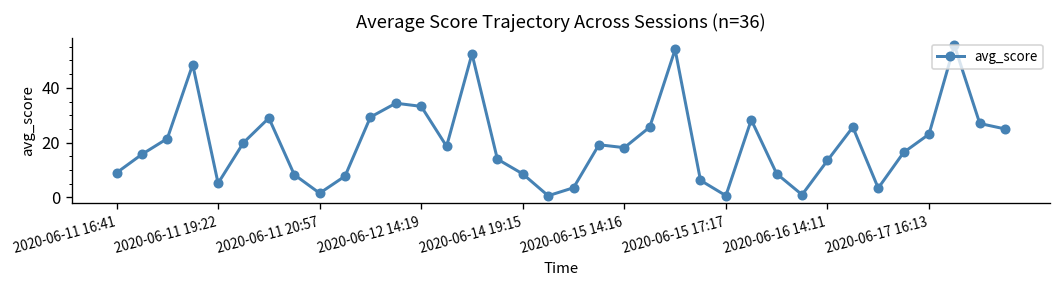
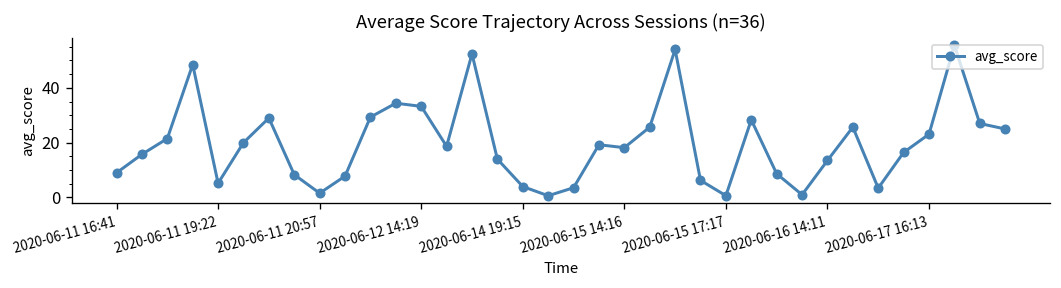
2020-06-14 19:15: 9 -> 4
